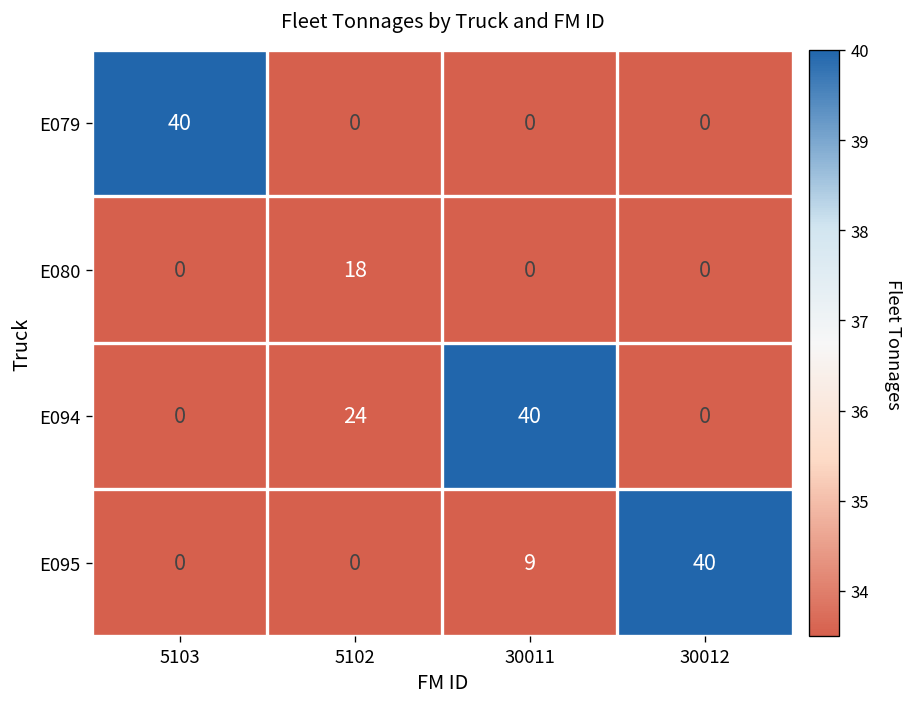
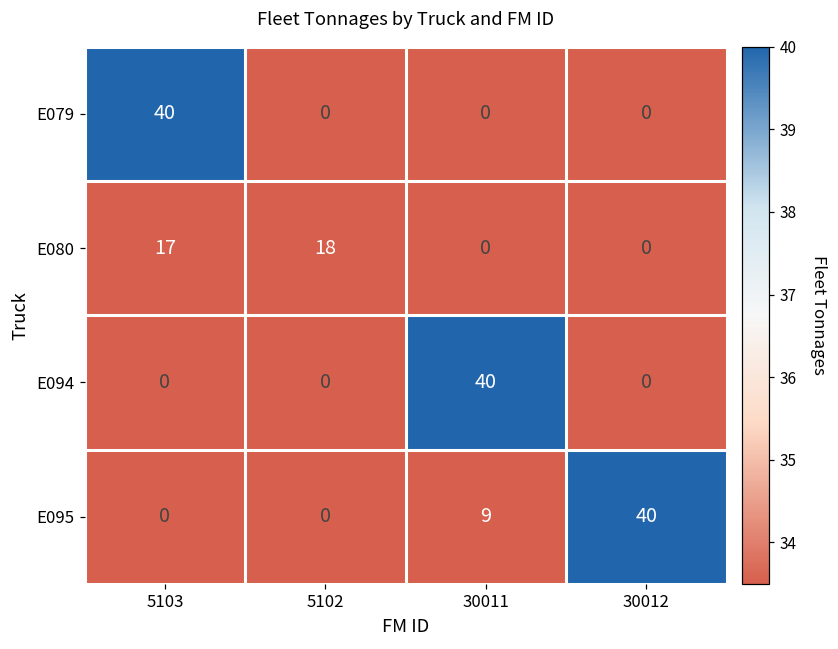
E080, 5103: 0 -> 17
E094, 5102: 24 -> 0
